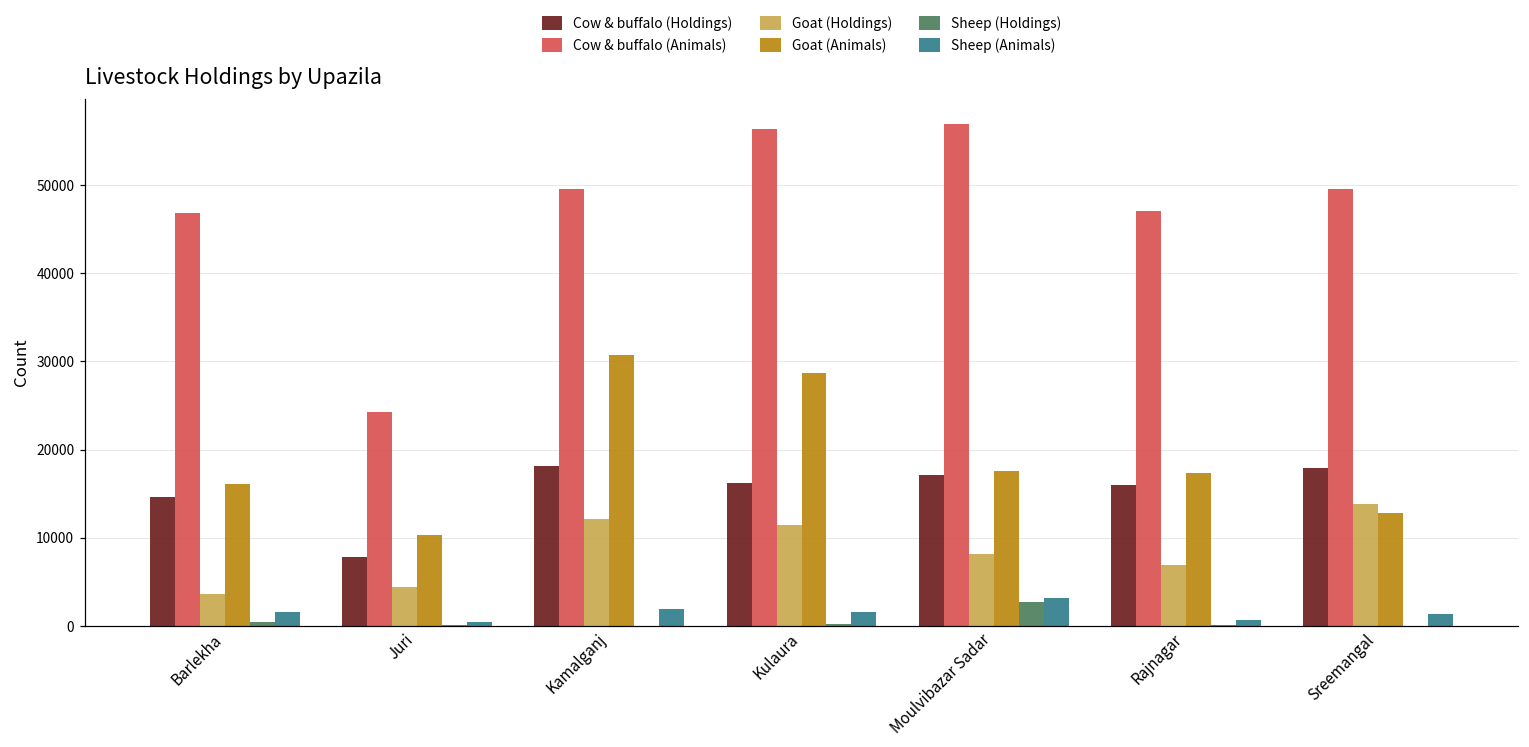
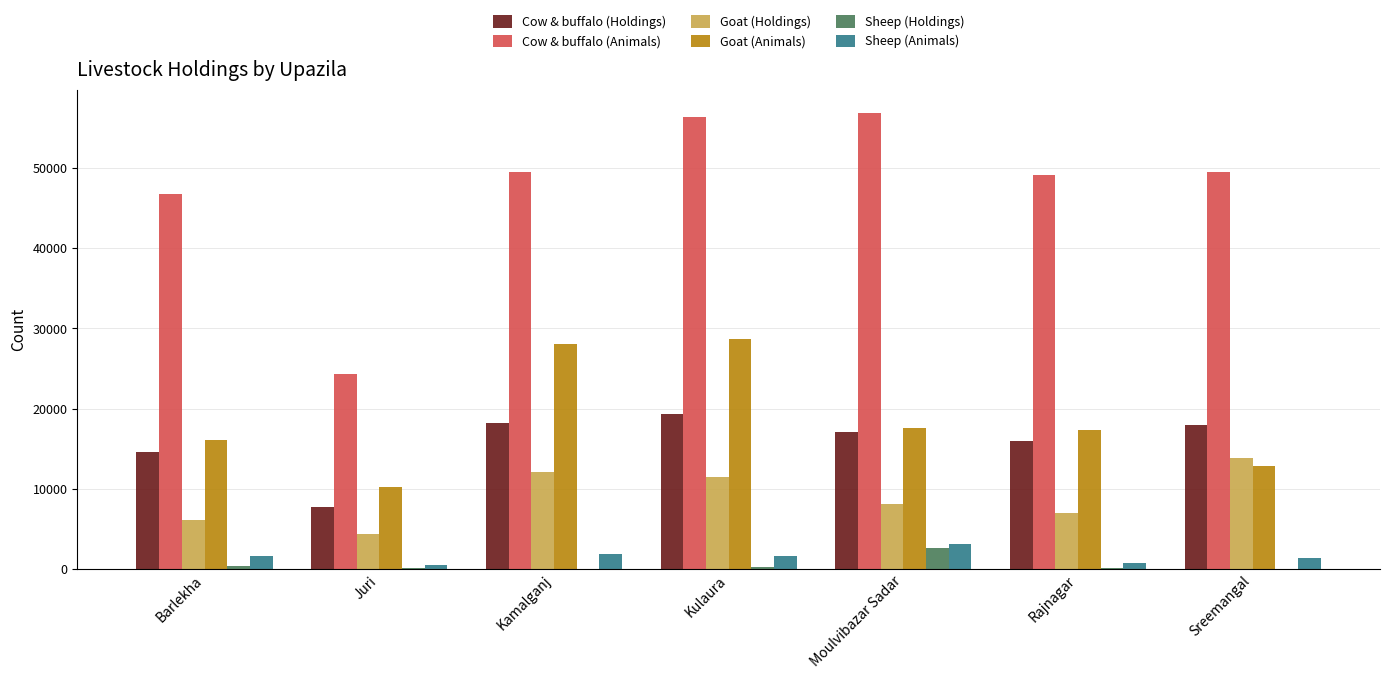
Goat (Holdings), Barlekha: 4000 -> 6000
Goat (Animals), Kamalganj: 31000 -> 28000
Cow & buffalo (Holdings), Kulaura: 16000 -> 19000
Cow & buffalo (Animals), Rajnagar: 47000 -> 49000
